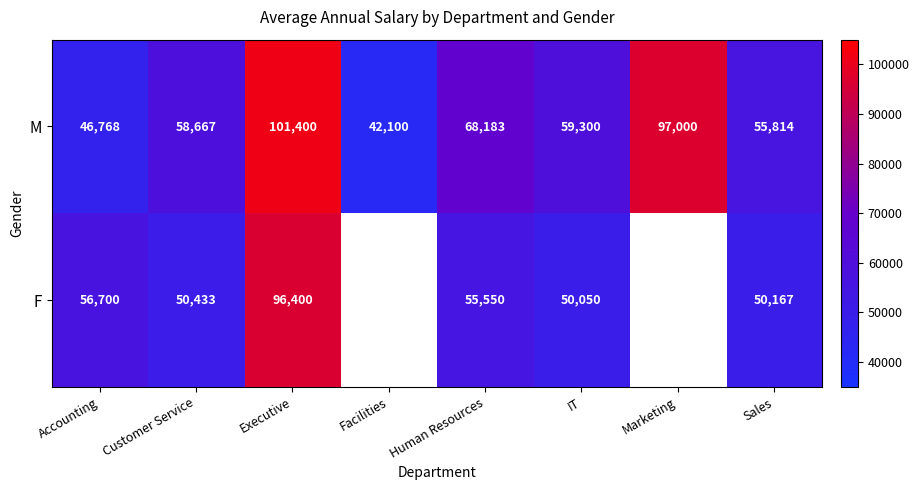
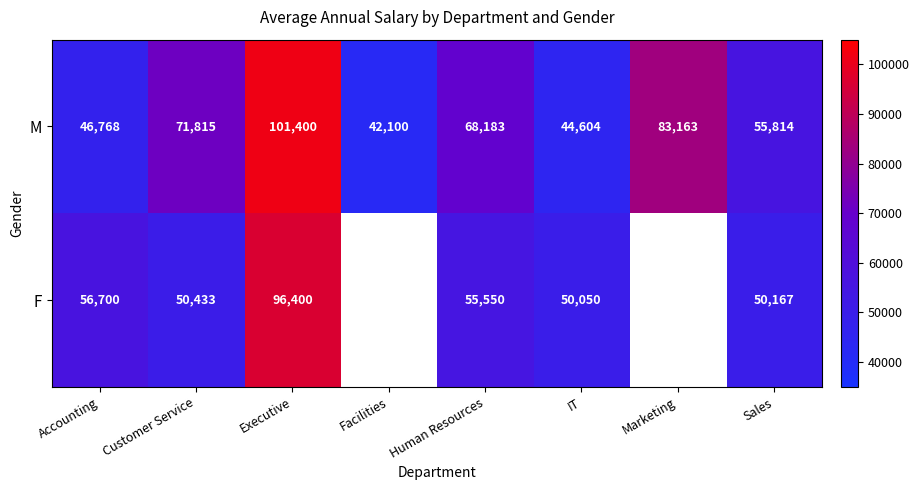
M, Customer Service: 58,667 -> 71,815
M, IT: 59,300 -> 44,604
M, Marketing: 97,000 -> 83,163
